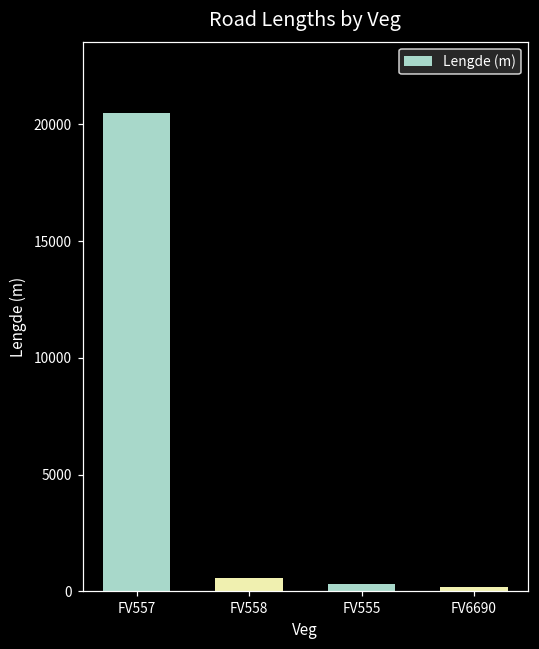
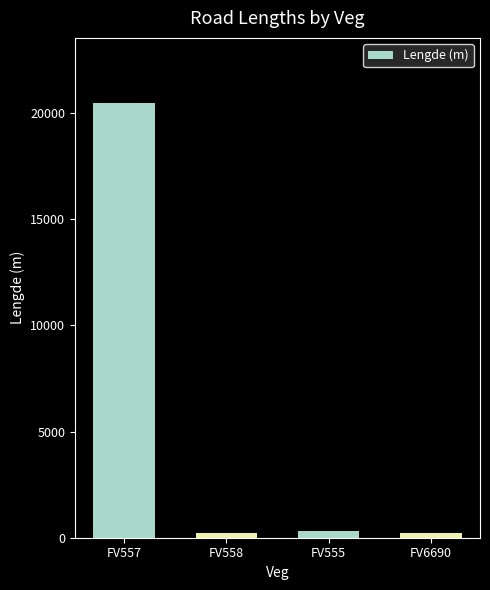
FV558: 600 -> 200
